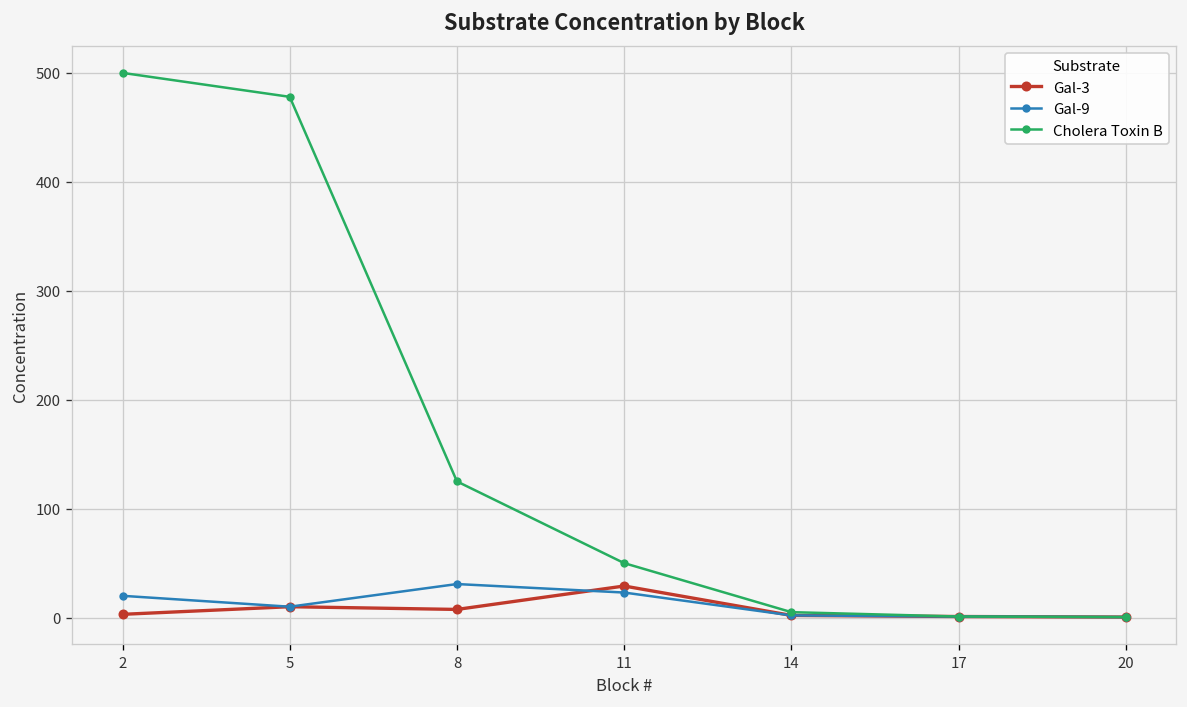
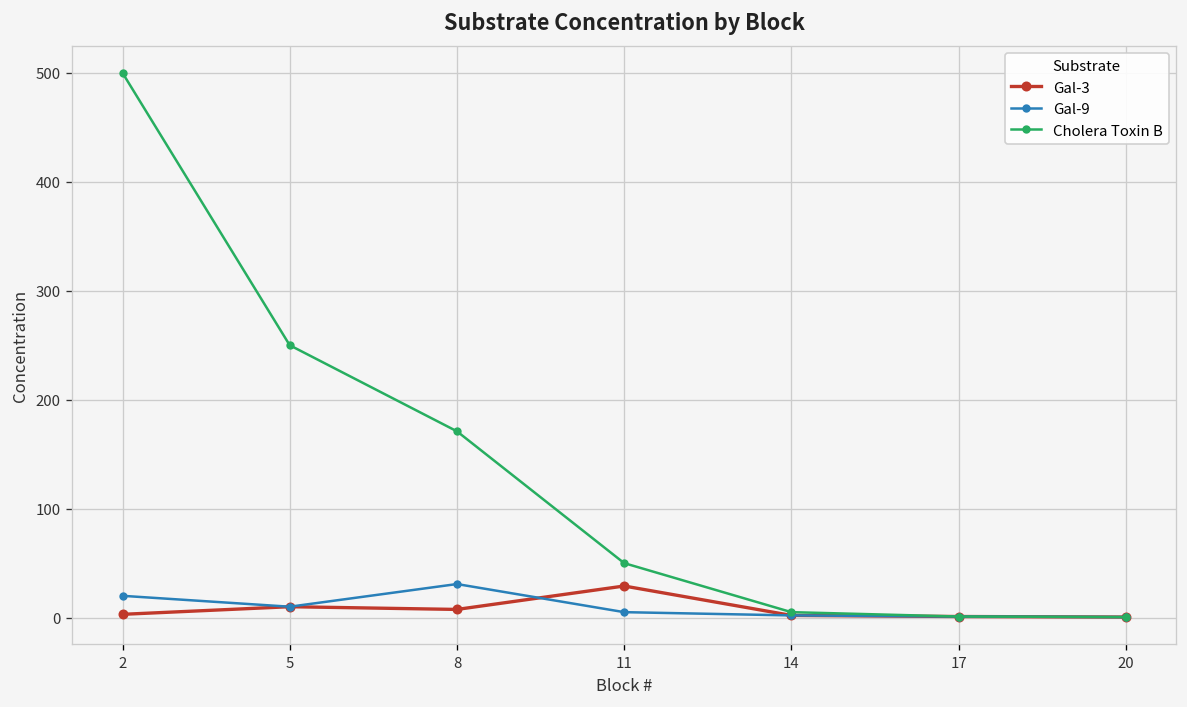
Cholera Toxin B, 5: 480 -> 250
Cholera Toxin B, 8: 130 -> 170
Gal-9, 11: 20 -> 10
